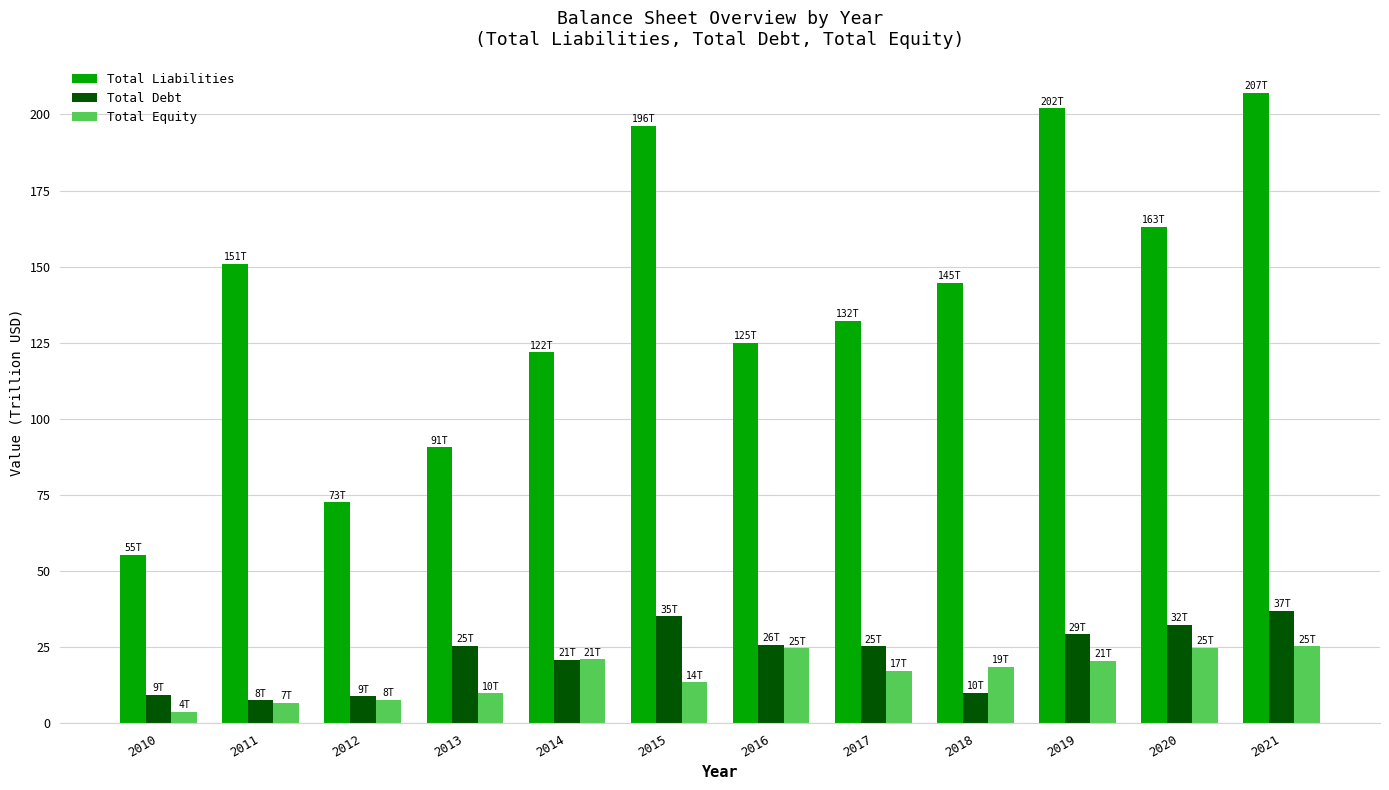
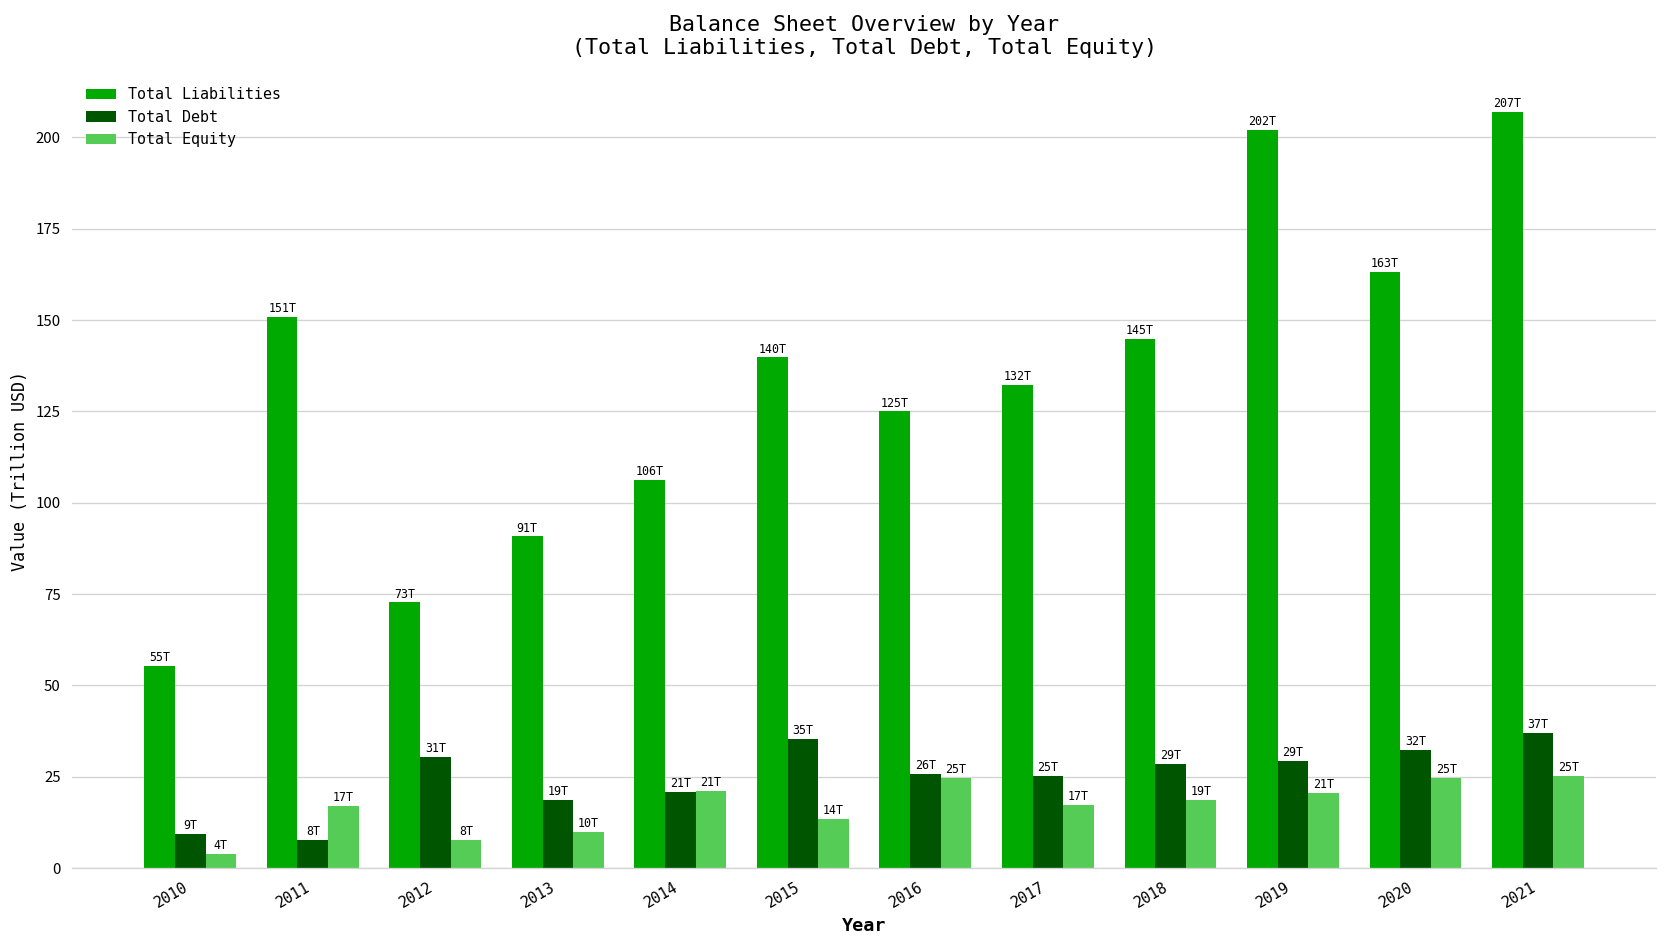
Total Equity, 2011: 7T -> 17T
Total Debt, 2012: 9T -> 31T
Total Debt, 2013: 25T -> 19T
Total Liabilities, 2014: 122T -> 106T
Total Liabilities, 2015: 196T -> 140T
Total Debt, 2018: 10T -> 29T
